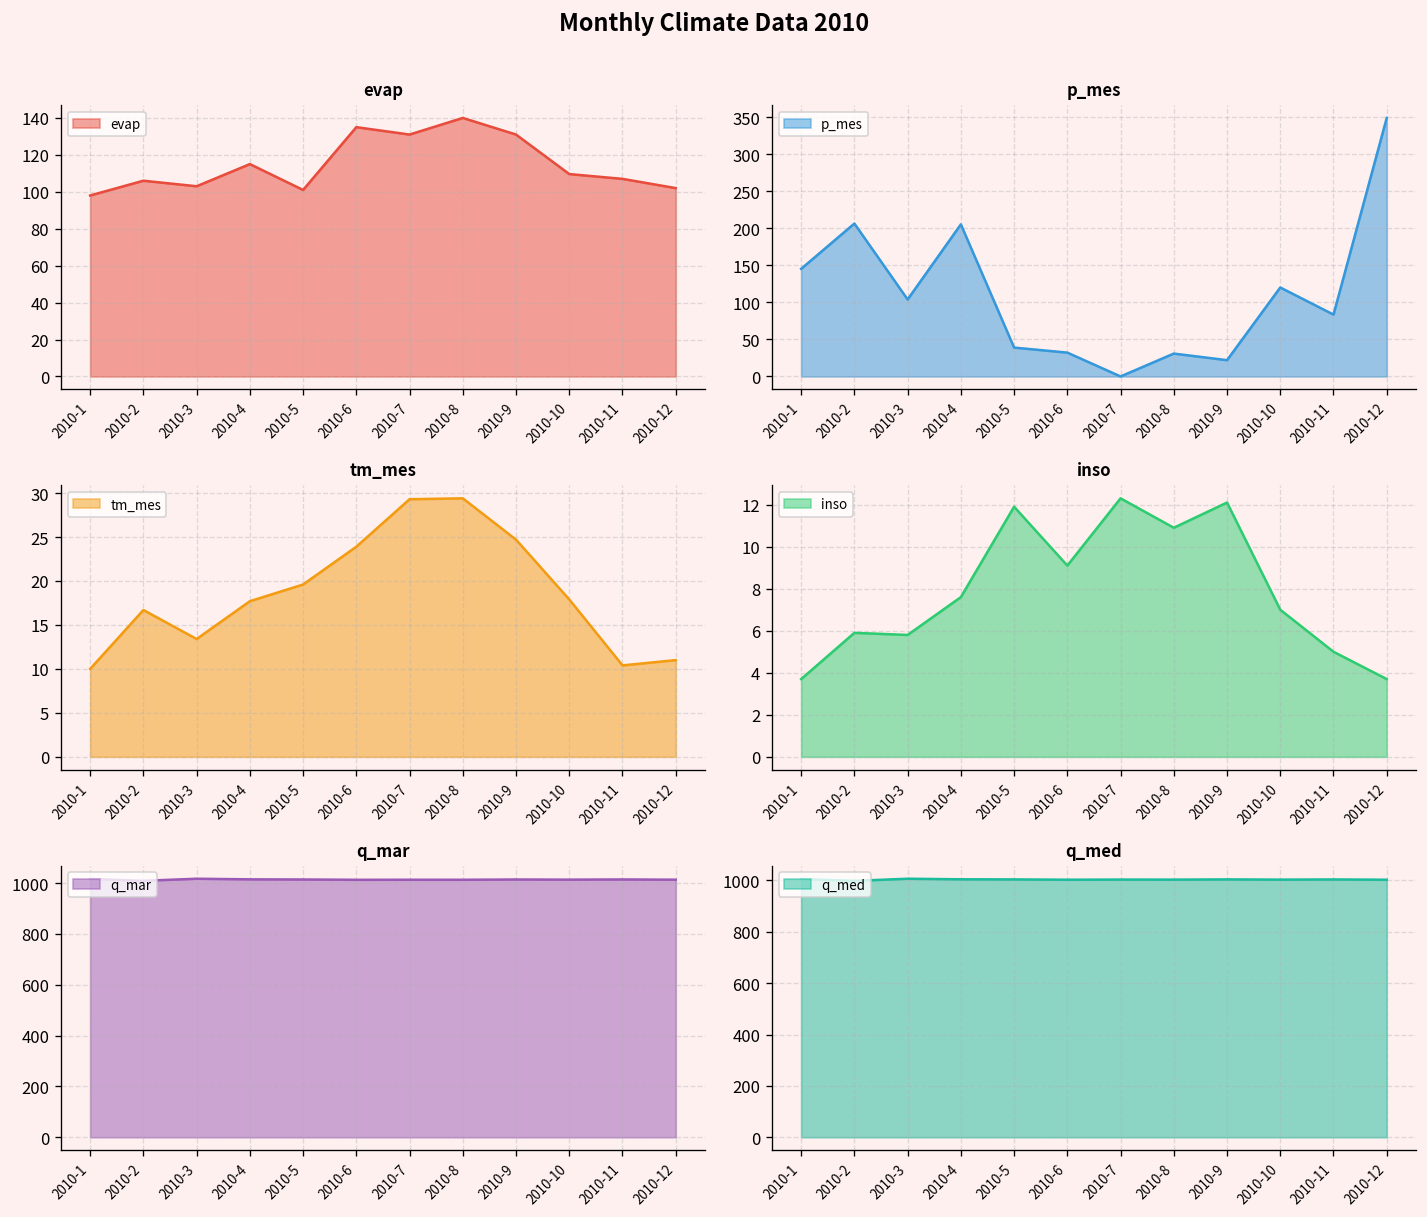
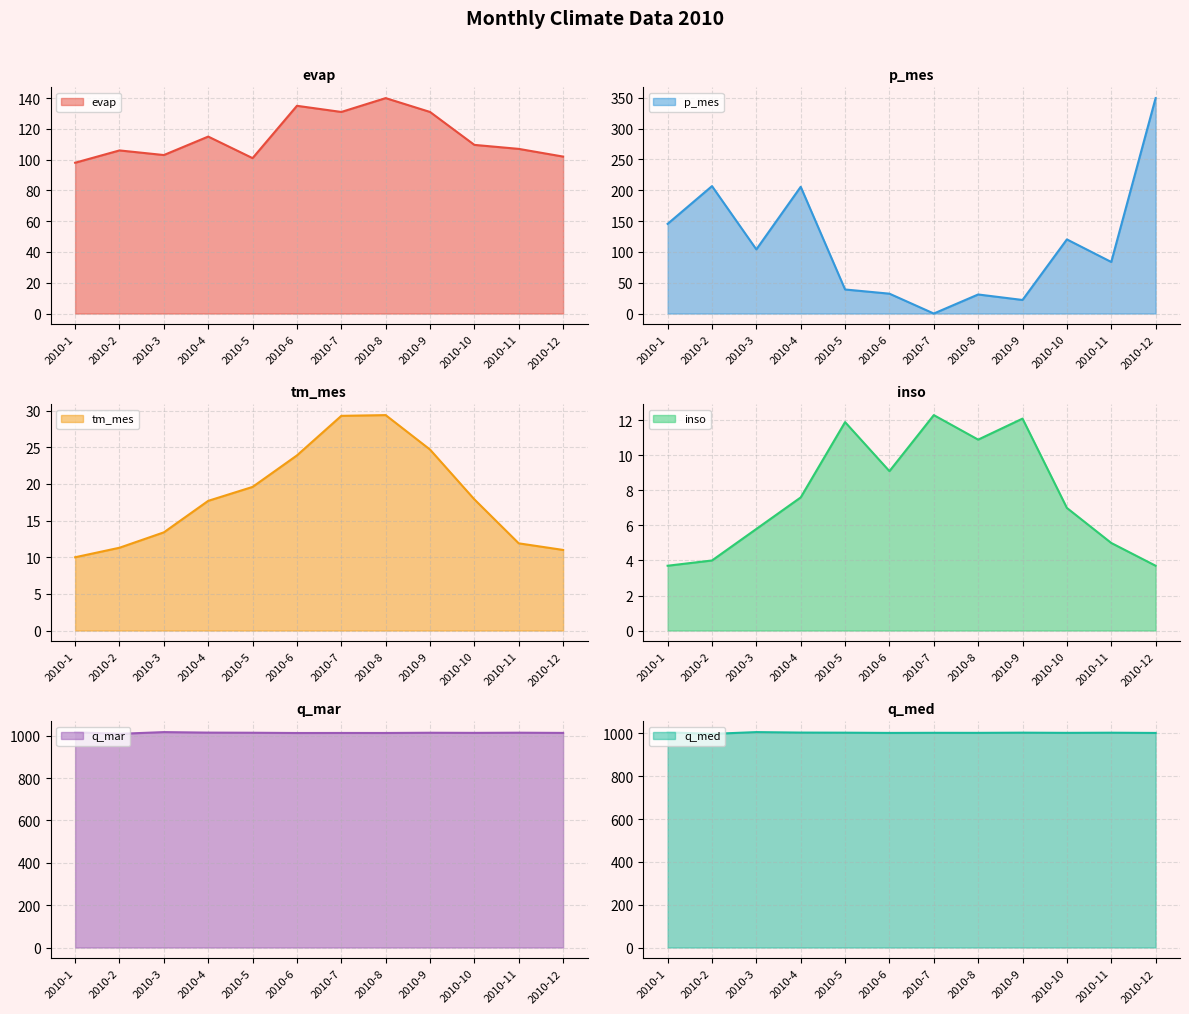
tm_mes, 2010-2: 17 -> 11
tm_mes, 2010-11: 10 -> 12
inso, 2010-2: 5.9 -> 4.0
